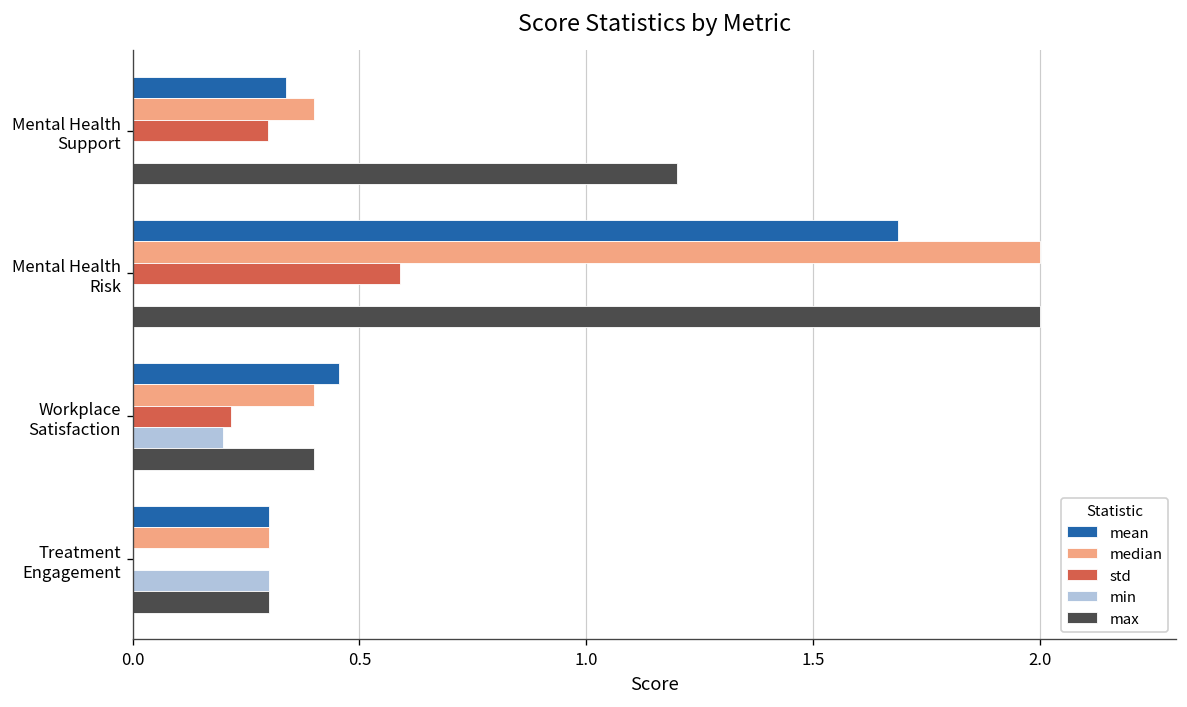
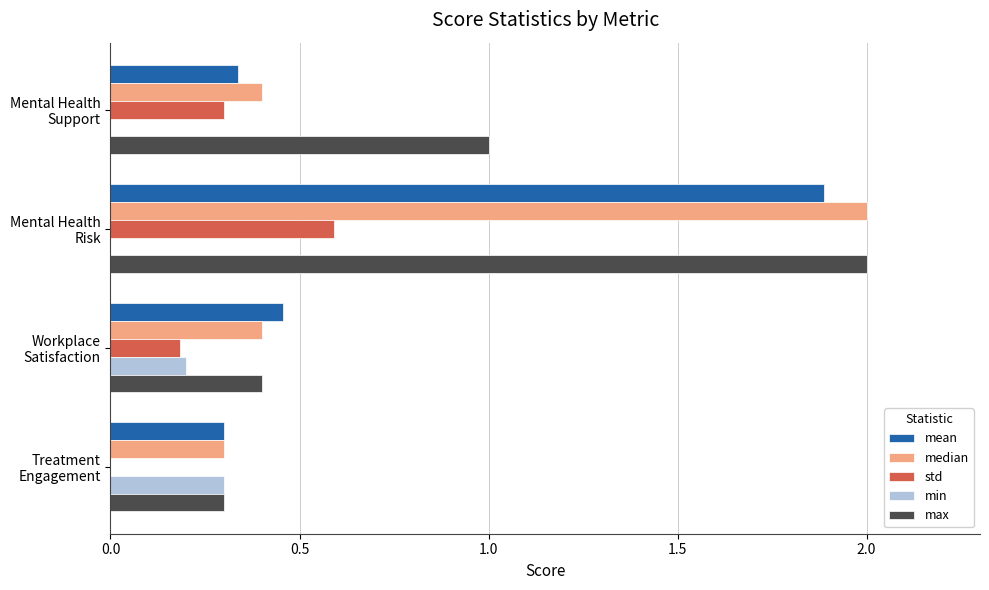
max, Mental Health Support: 1.2 -> 1.0
mean, Mental Health Risk: 1.69 -> 1.89
std, Workplace Satisfaction: 0.22 -> 0.19
